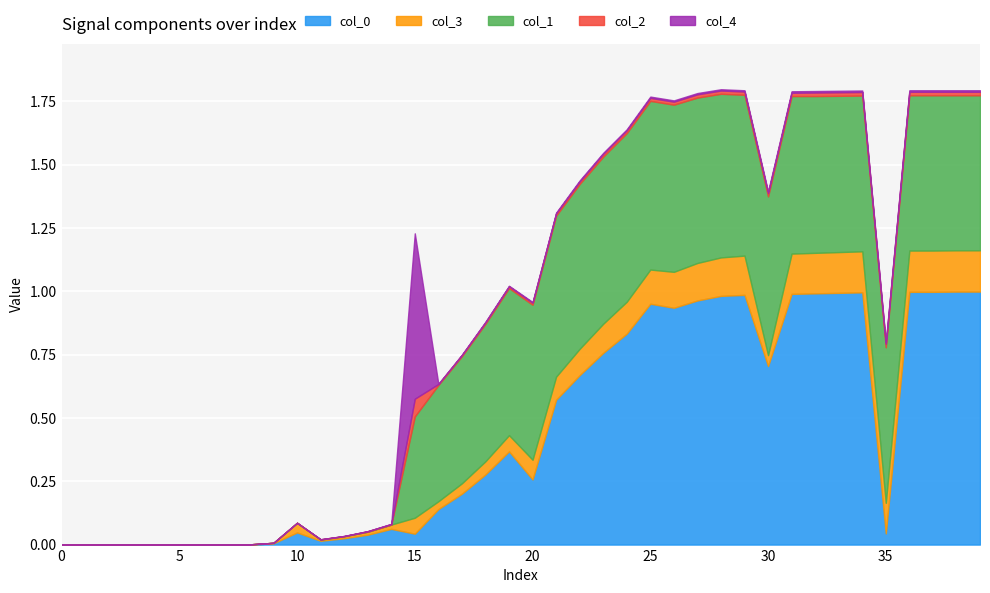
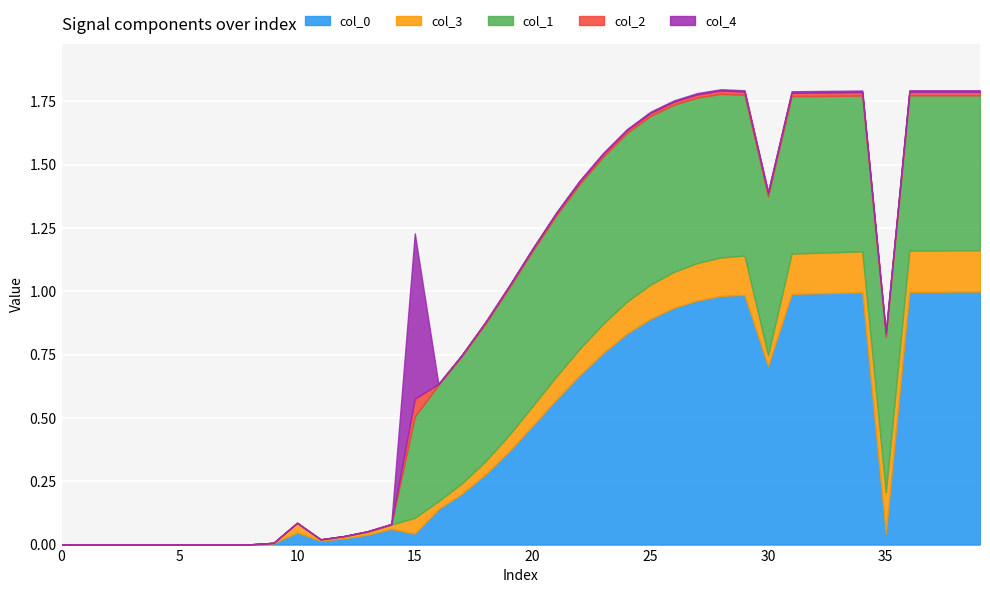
col_0, 20: 0.26 -> 0.47
col_0, 25: 0.95 -> 0.89
col_3, 35: 0.12 -> 0.16
